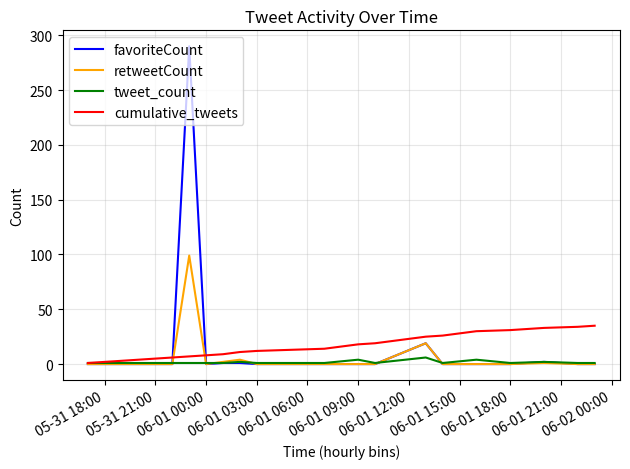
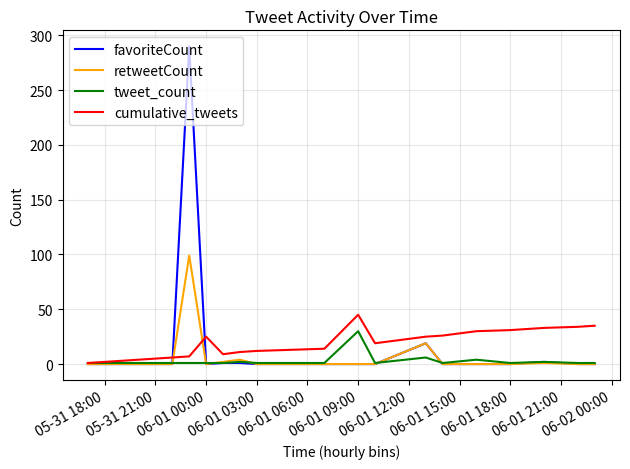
cumulative_tweets, 06-01 00:00: 8 -> 25
tweet_count, 06-01 09:00: 4 -> 30
cumulative_tweets, 06-01 09:00: 18 -> 45
